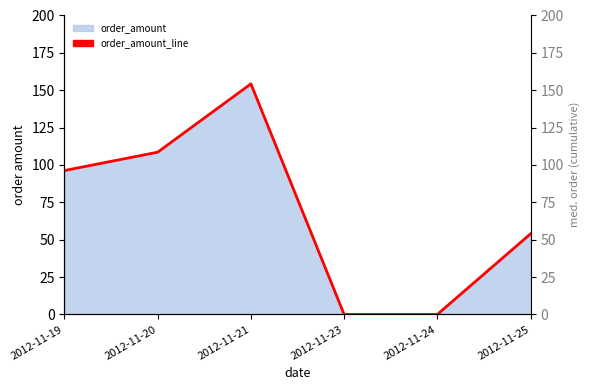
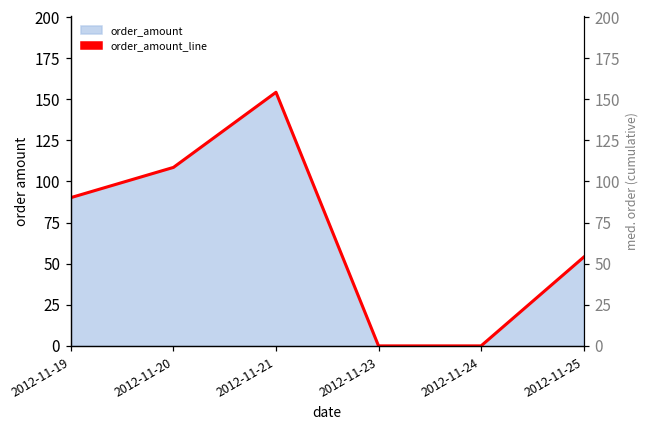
2012-11-19: 96 -> 90
